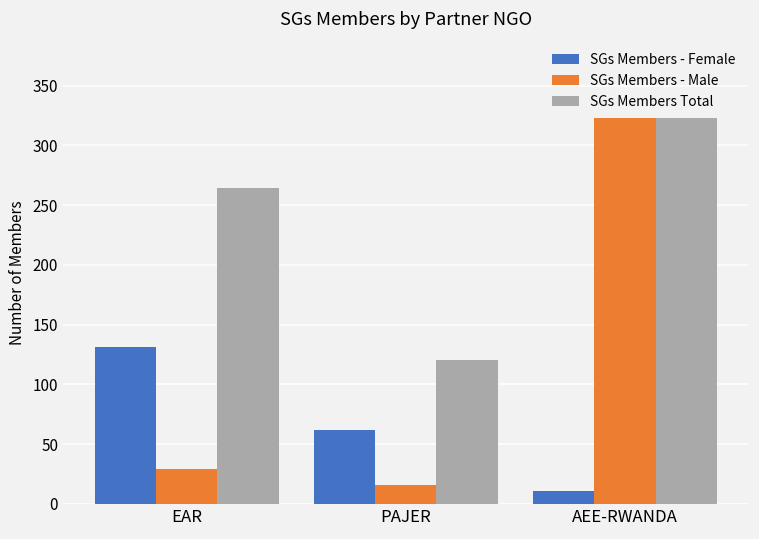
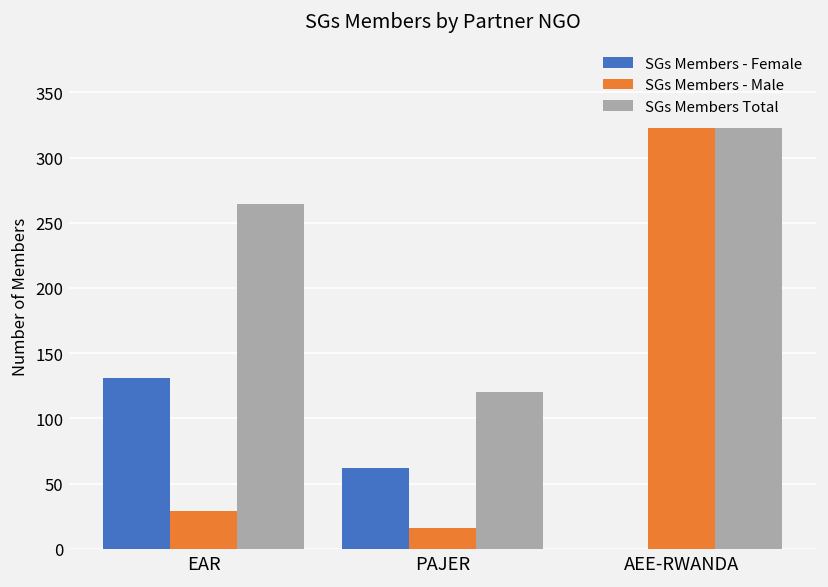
SGs Members - Female, AEE-RWANDA: 11 -> 0
